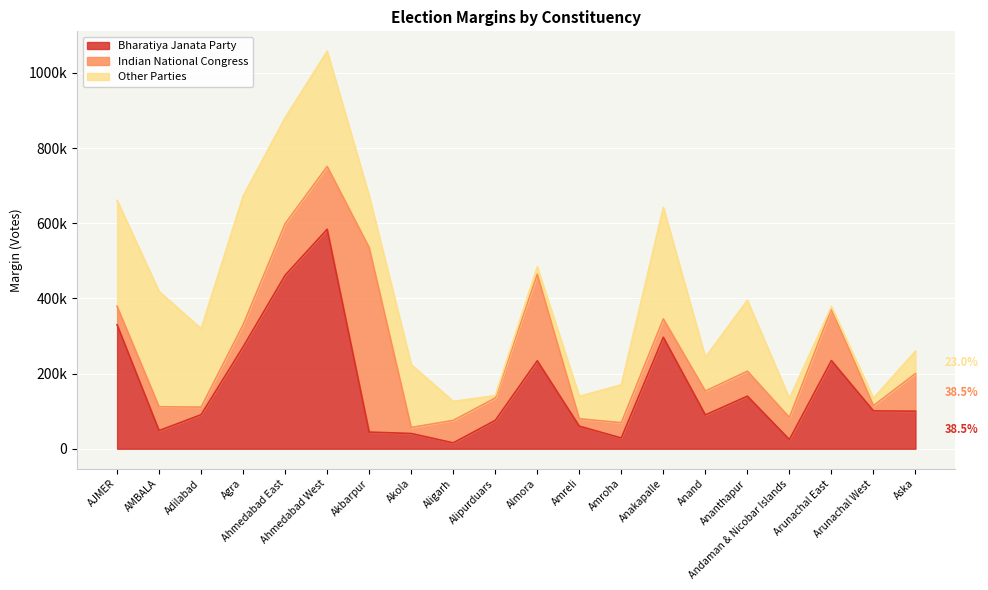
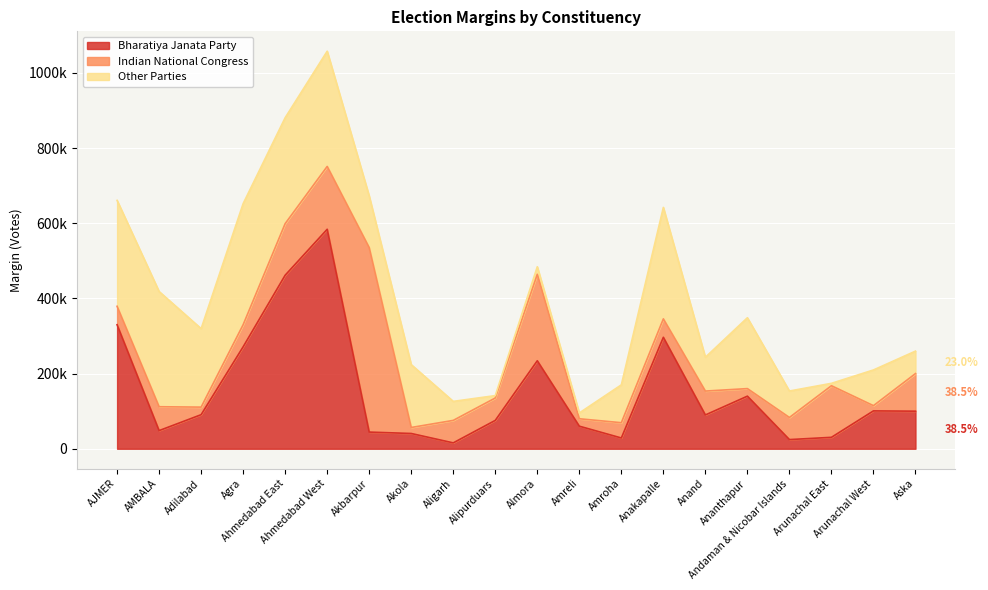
Other Parties, Agra: 340000 -> 320000
Other Parties, Amreli: 60000 -> 20000
Indian National Congress, Ananthapur: 70000 -> 20000
Other Parties, Andaman & Nicobar Islands: 50000 -> 70000
Bharatiya Janata Party, Arunachal East: 230000 -> 30000
Other Parties, Arunachal West: 20000 -> 90000
